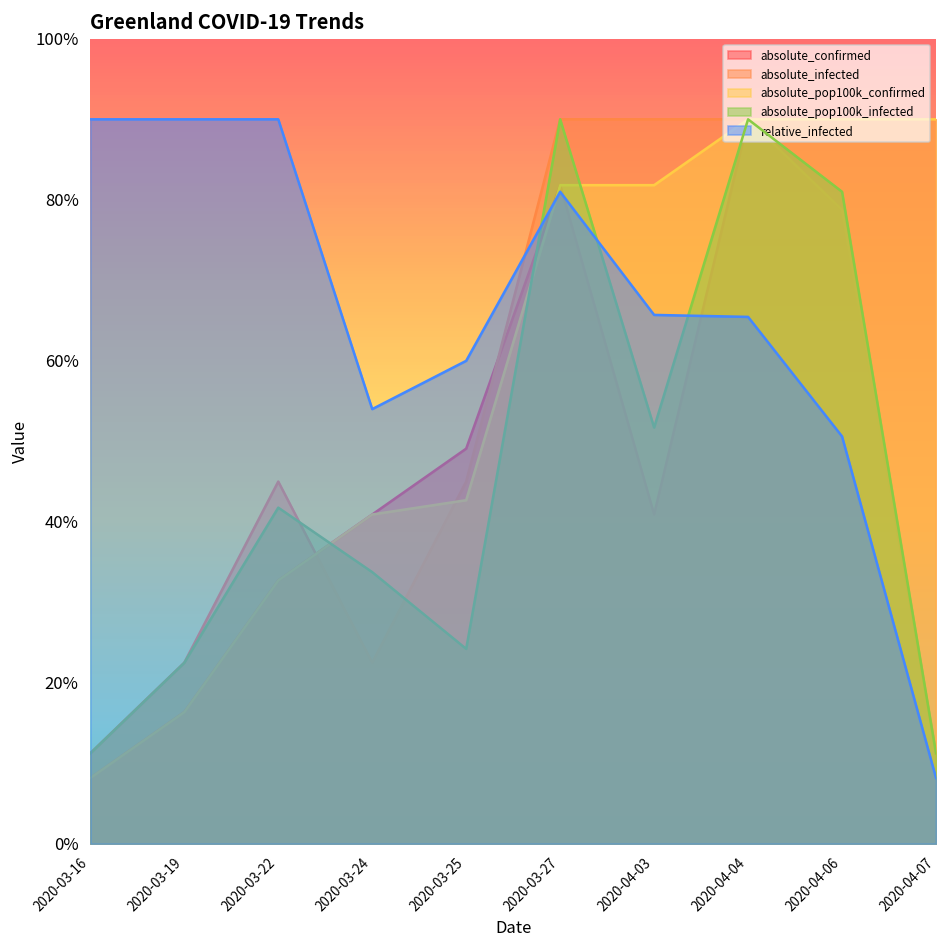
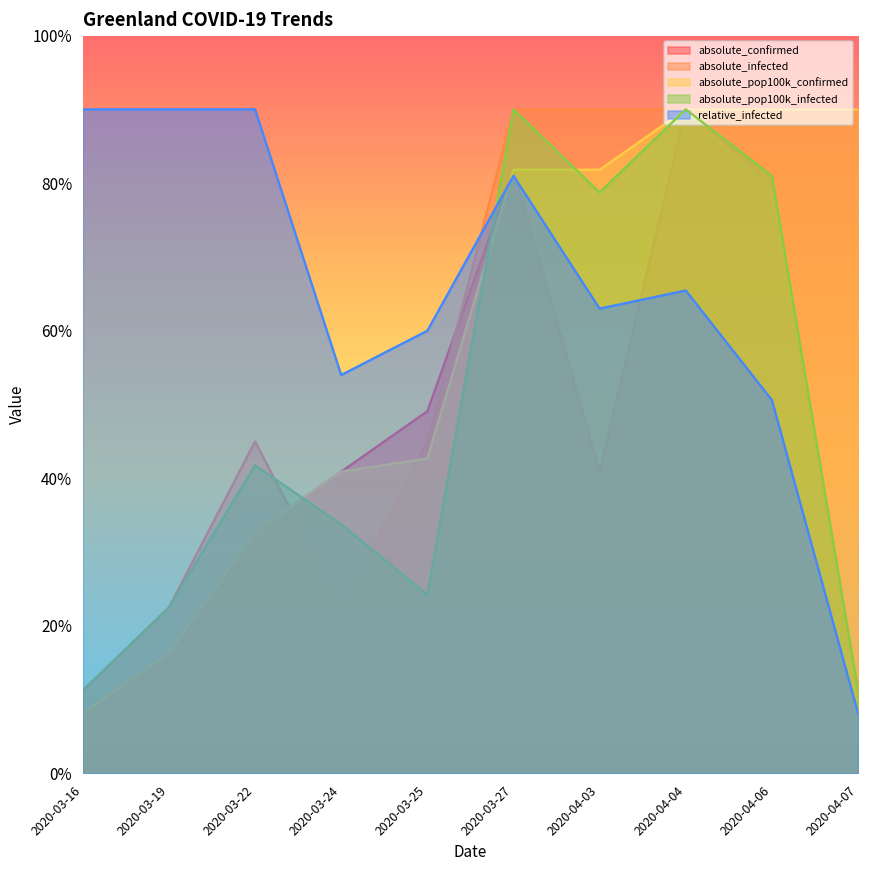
absolute_pop100k_infected, 2020-04-03: 52% -> 79%
relative_infected, 2020-04-03: 66% -> 63%
